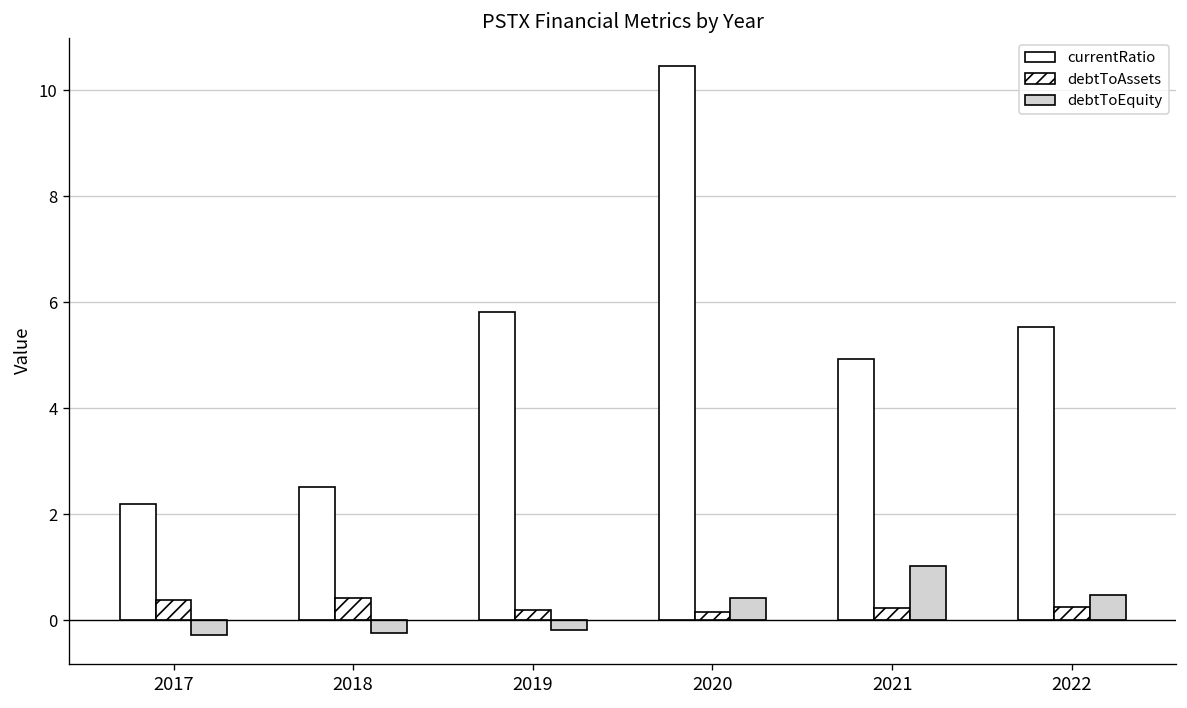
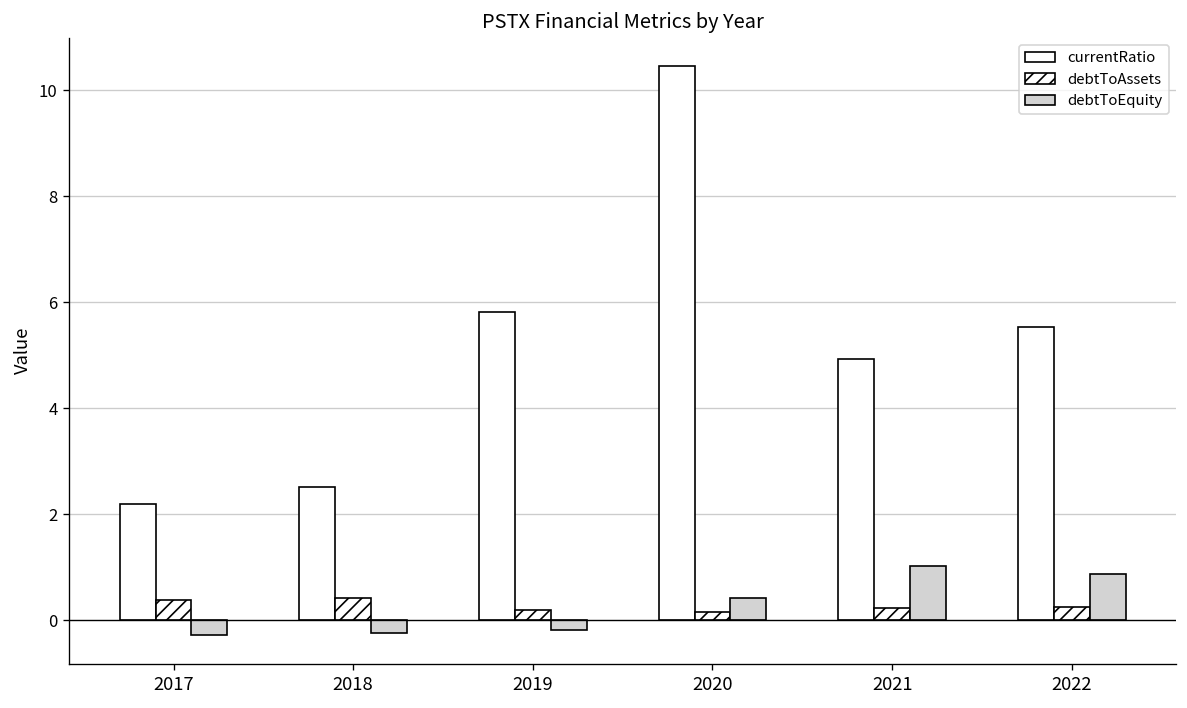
debtToEquity, 2022: 0.5 -> 0.9
